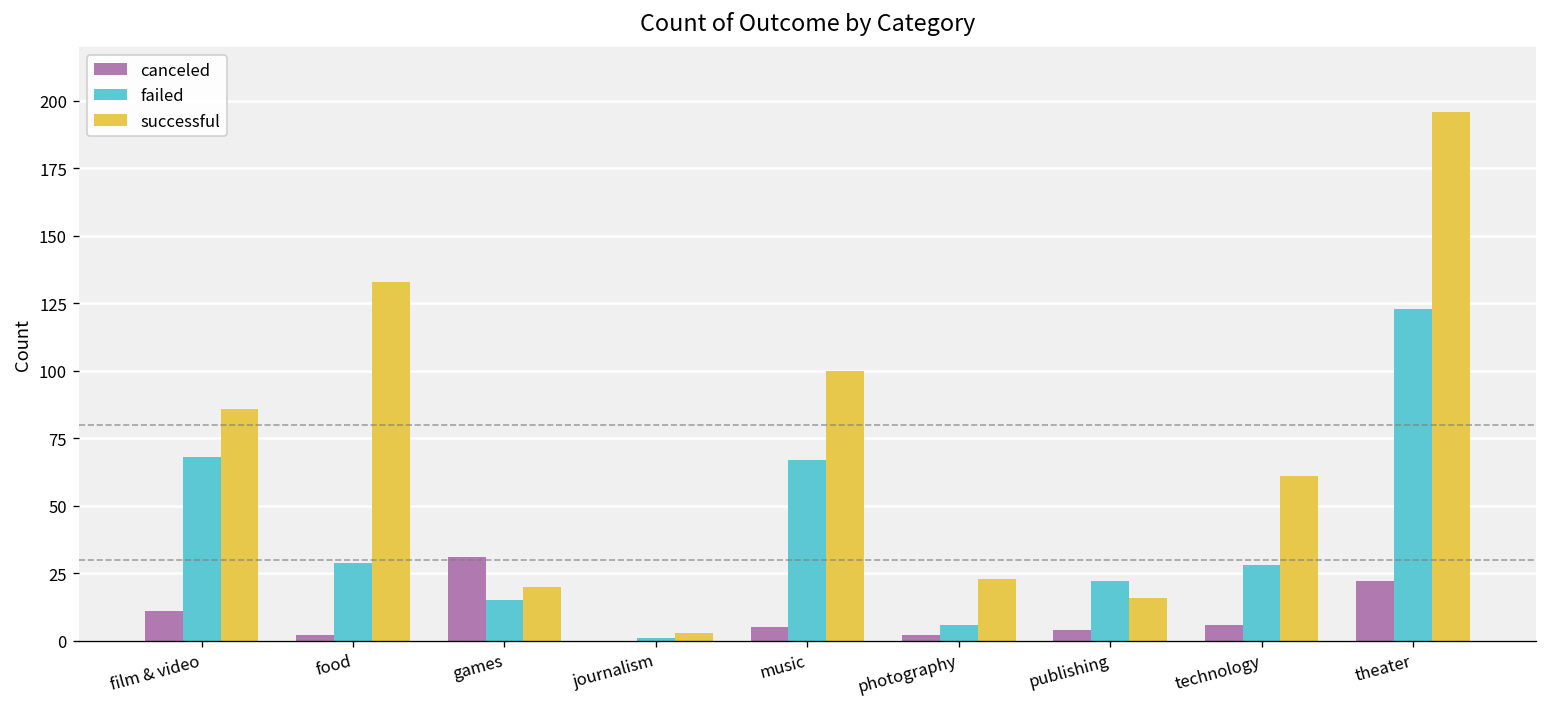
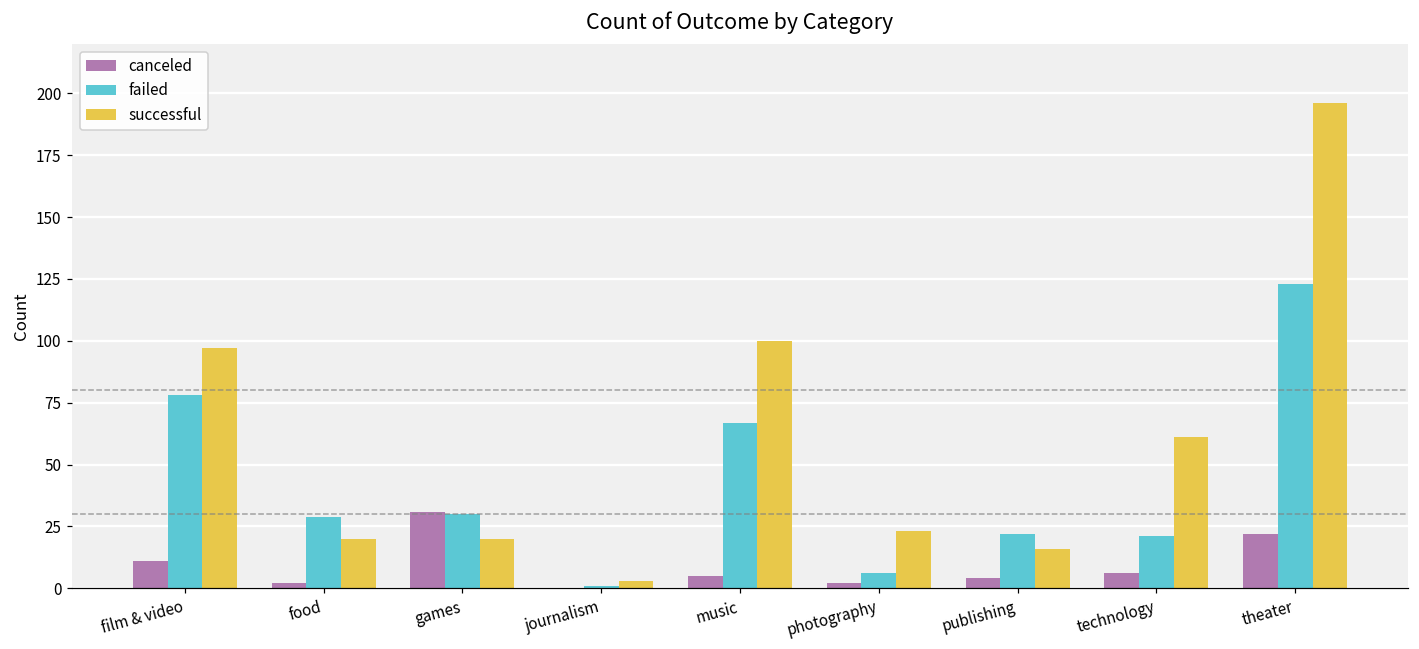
failed, film & video: 68 -> 78
successful, film & video: 86 -> 97
successful, food: 133 -> 20
failed, games: 15 -> 30
failed, technology: 28 -> 21
